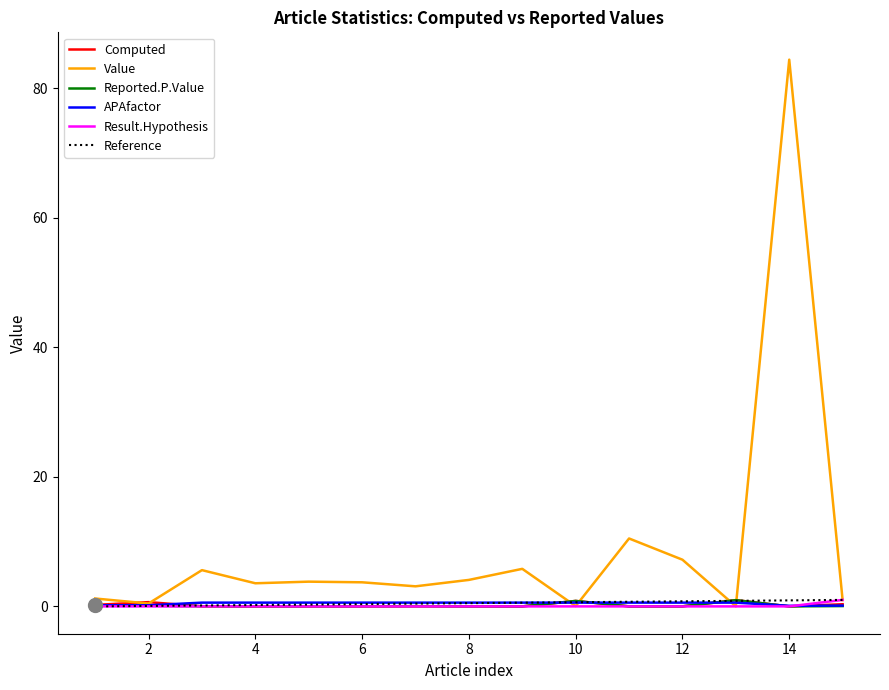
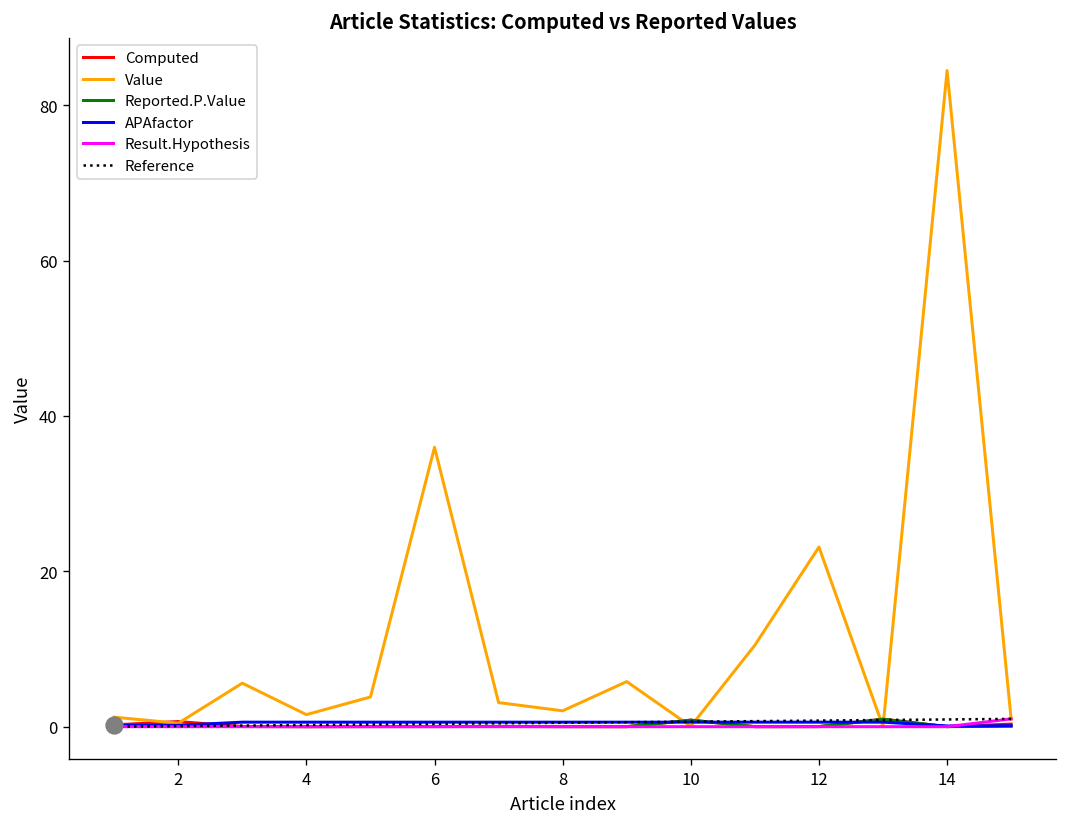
Value, 4: 4 -> 2
Value, 6: 4 -> 36
Value, 8: 4 -> 2
Value, 12: 7 -> 23
